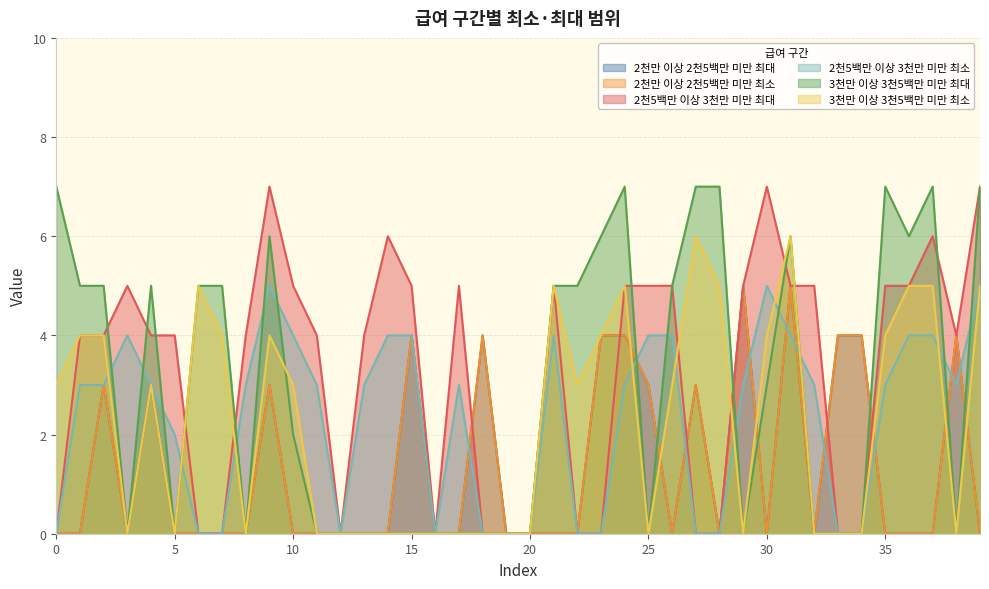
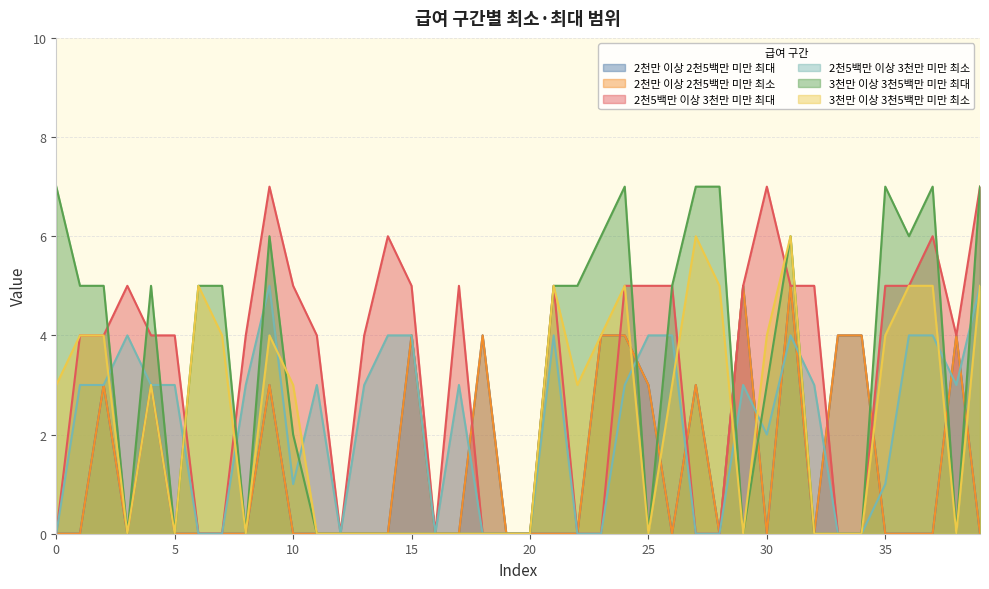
2천5백만 이상 3천만 미만 최소, 5: 2 -> 3
2천5백만 이상 3천만 미만 최소, 10: 4 -> 1
2천5백만 이상 3천만 미만 최소, 30: 5 -> 2
2천5백만 이상 3천만 미만 최소, 35: 3 -> 1
